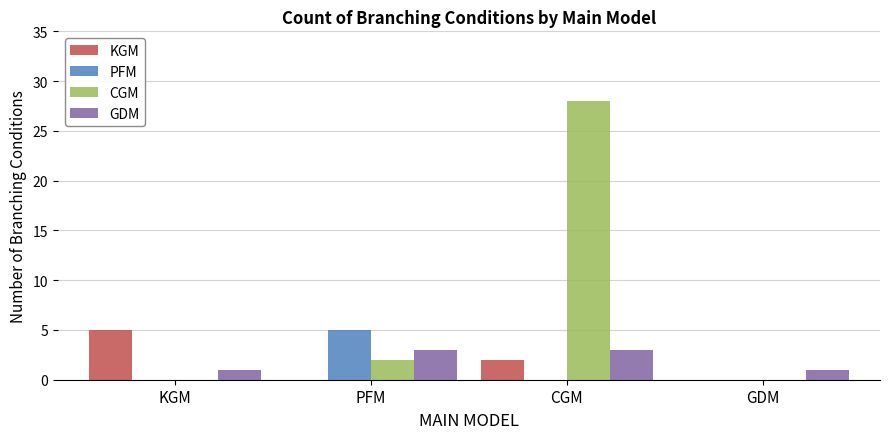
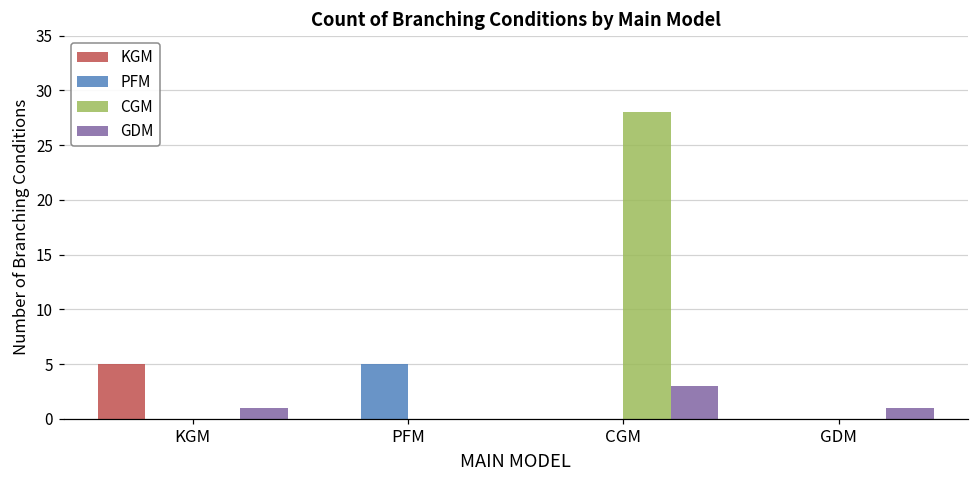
CGM, PFM: 2 -> 0
GDM, PFM: 3 -> 0
KGM, CGM: 2 -> 0
